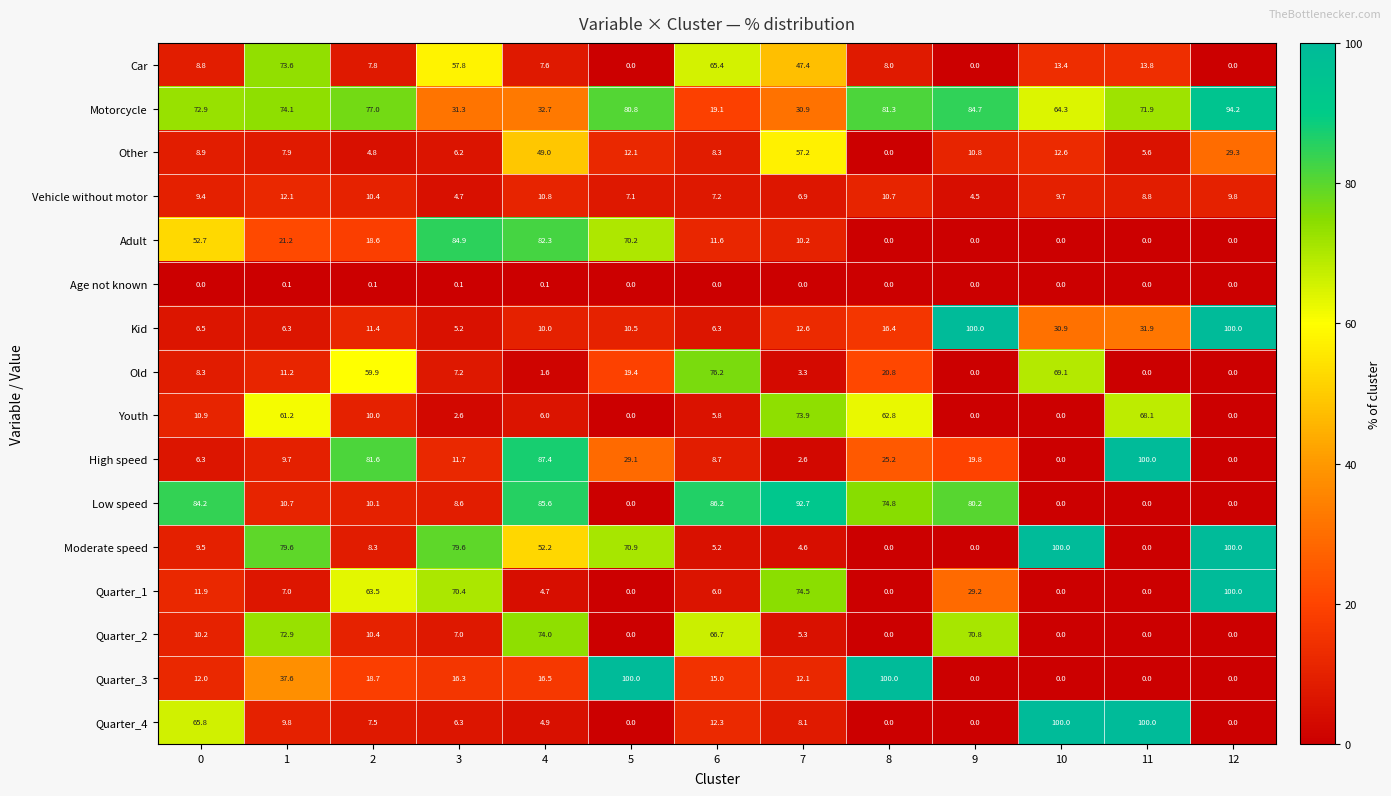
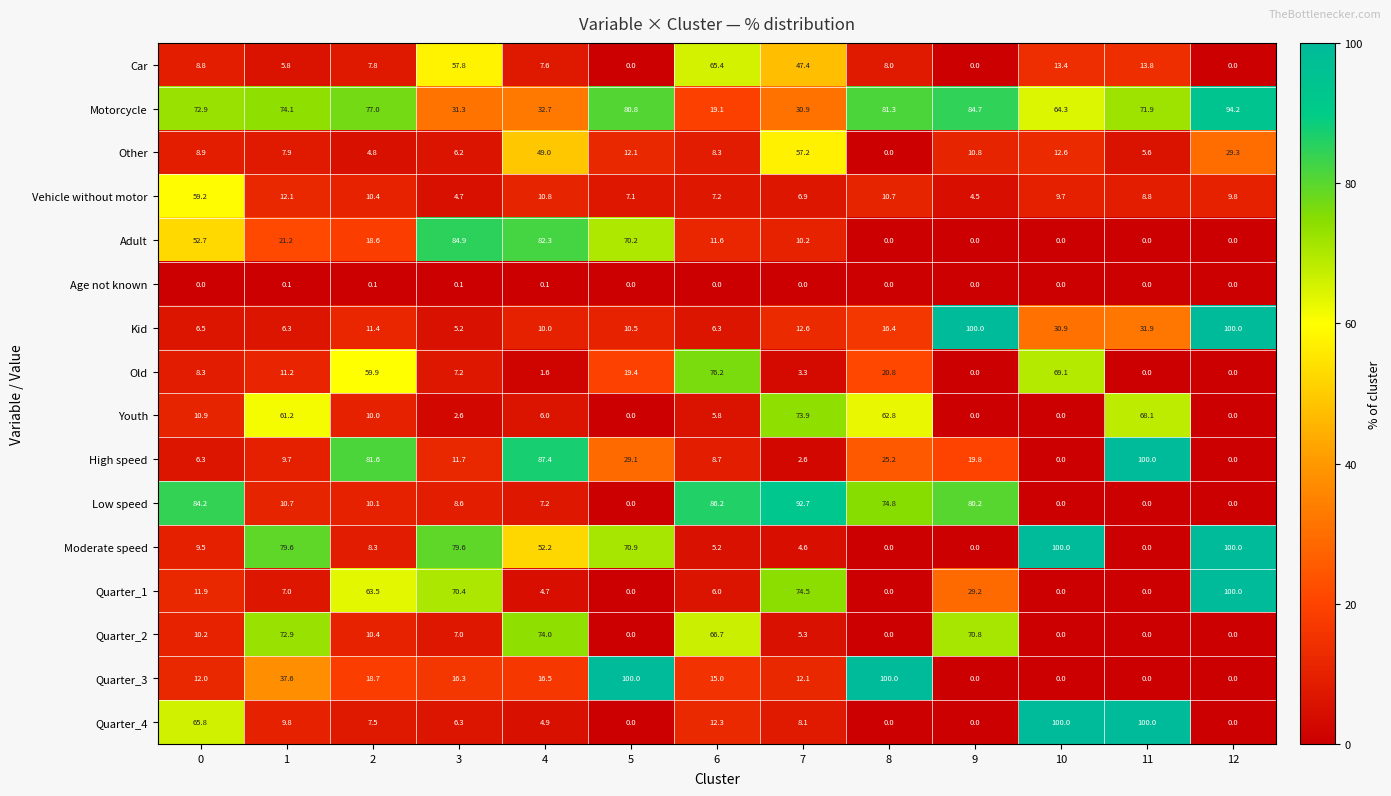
Car, 1: 73.6 -> 5.8
Vehicle without motor, 0: 9.4 -> 59.2
Low speed, 4: 85.6 -> 7.2
